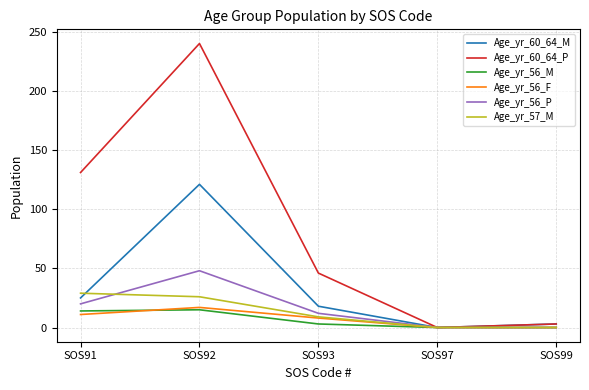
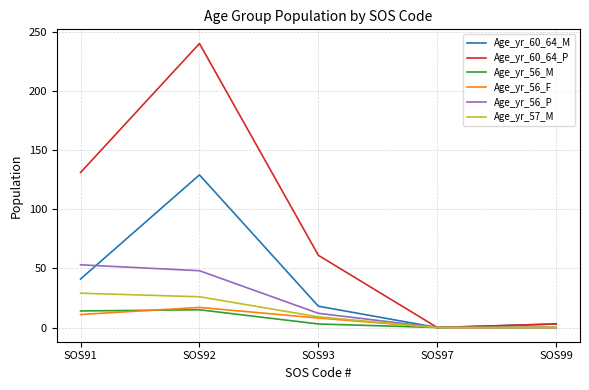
Age_yr_60_64_M, SOS91: 25 -> 41
Age_yr_56_P, SOS91: 20 -> 53
Age_yr_60_64_M, SOS92: 121 -> 129
Age_yr_60_64_P, SOS93: 46 -> 61
